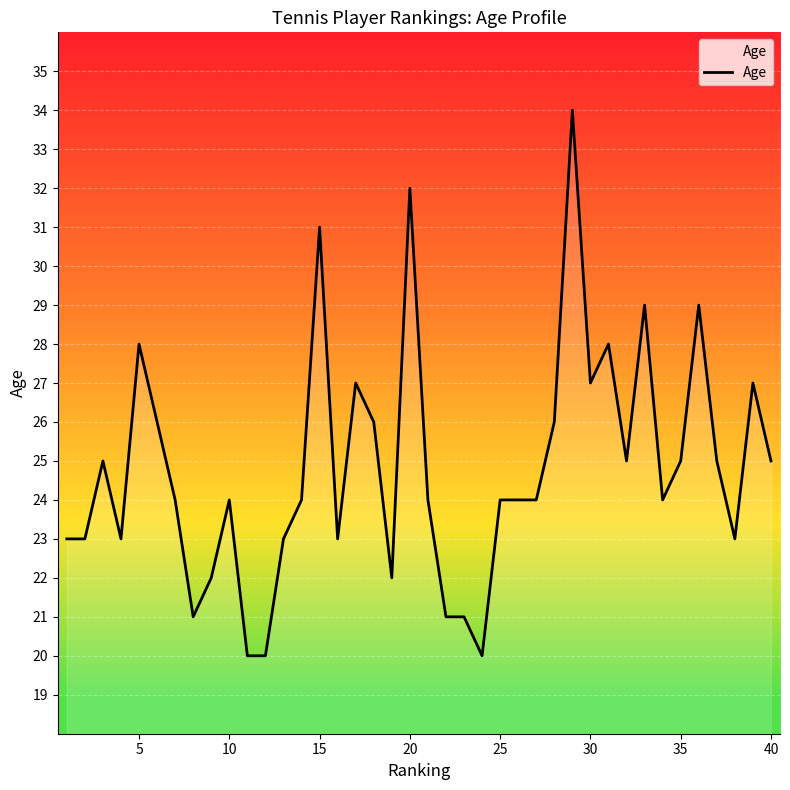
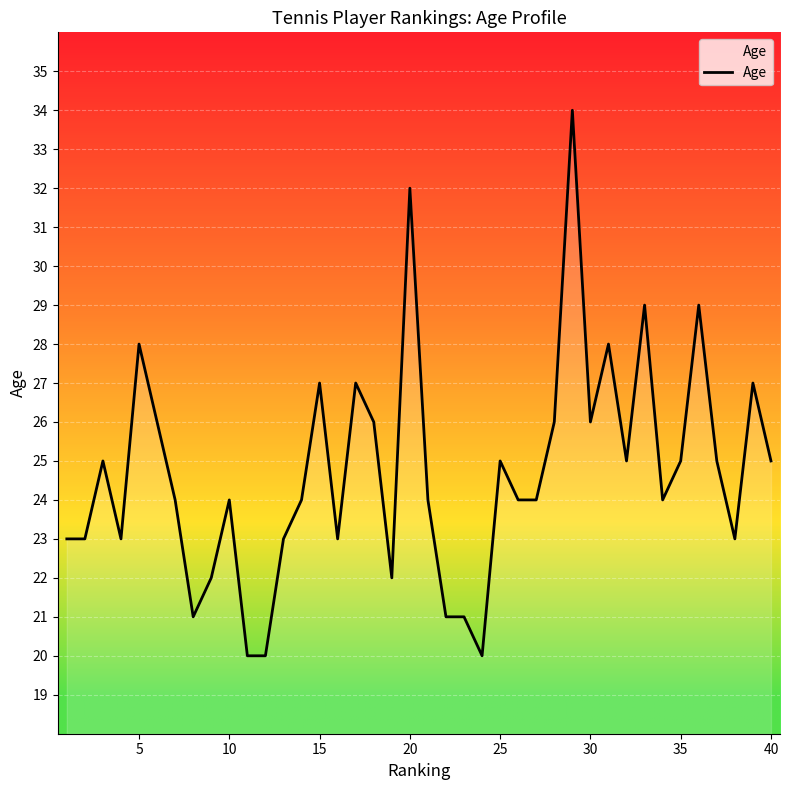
15: 31 -> 27
25: 24 -> 25
30: 27 -> 26
